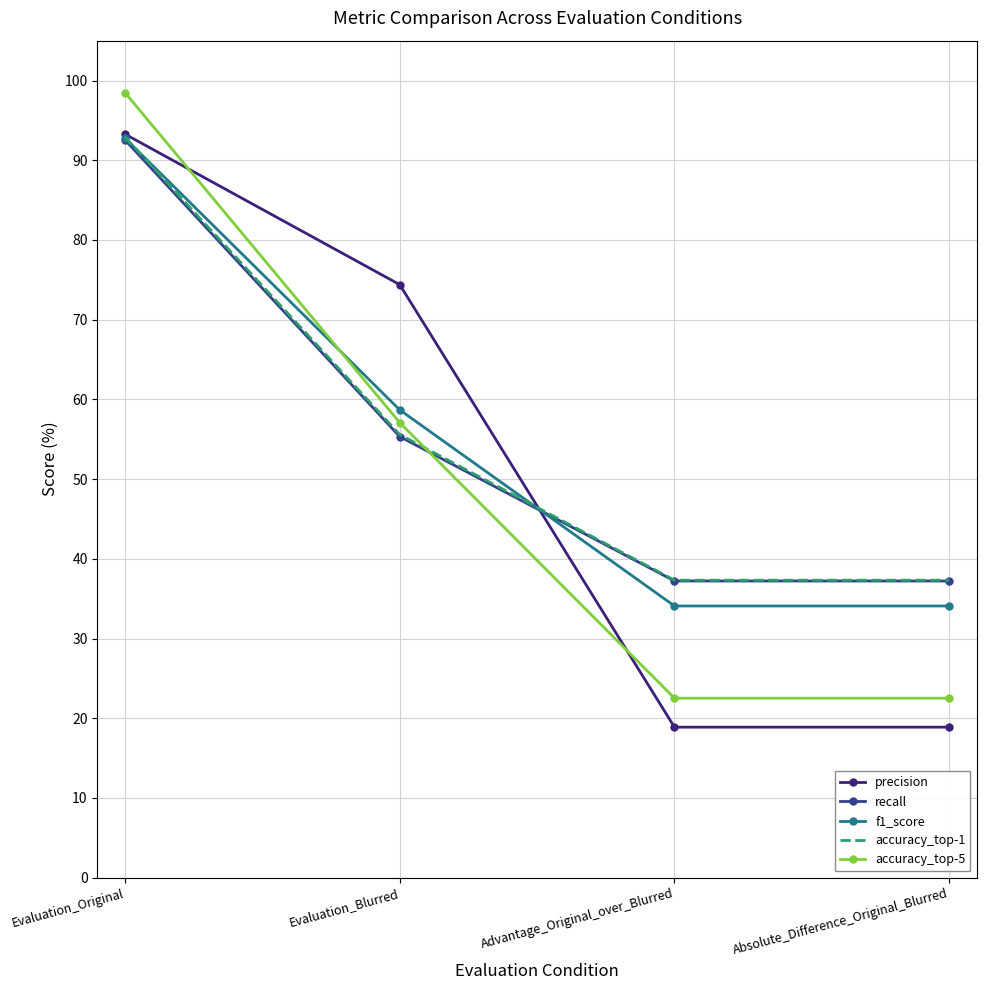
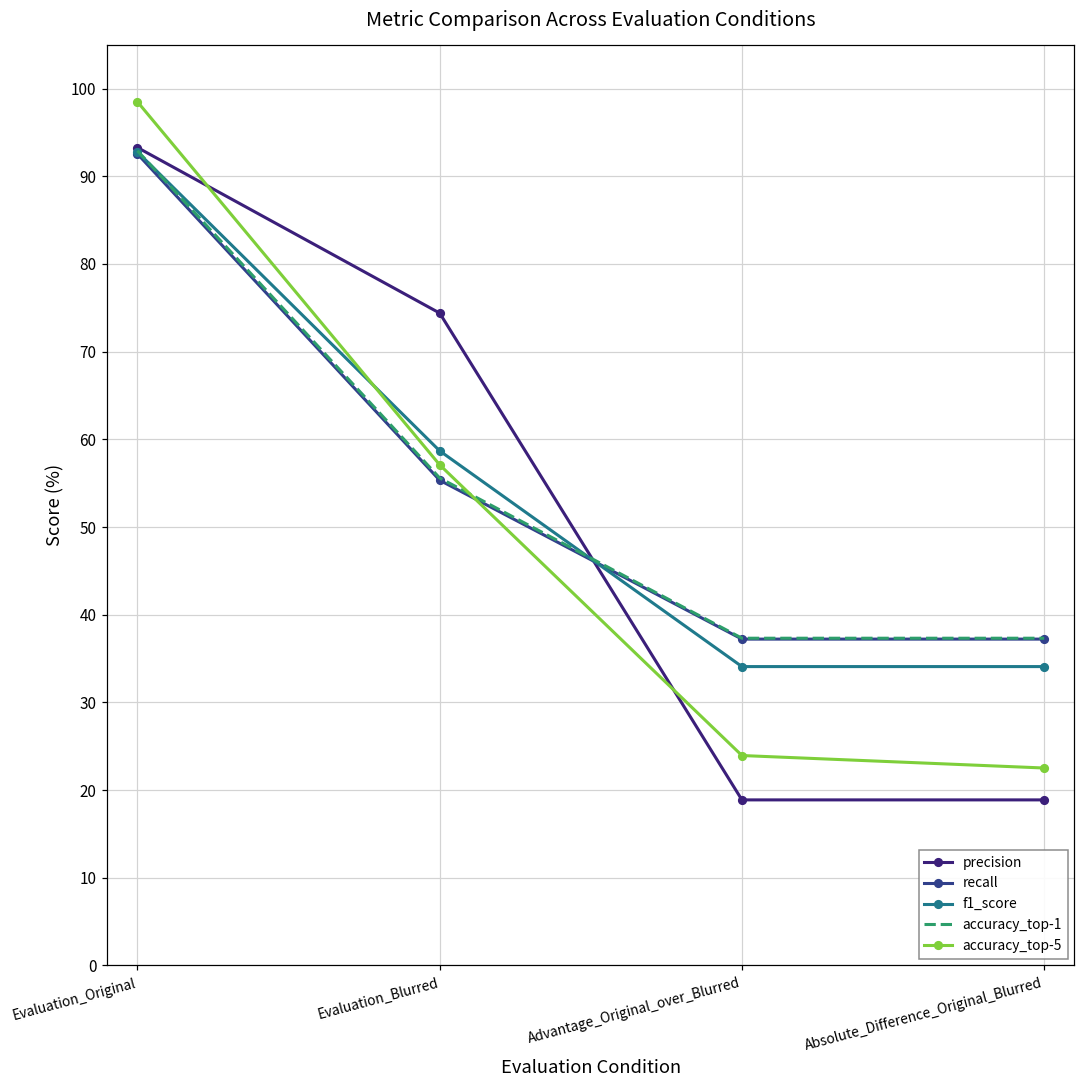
accuracy_top-5, Advantage_Original_over_Blurred: 23 -> 24
